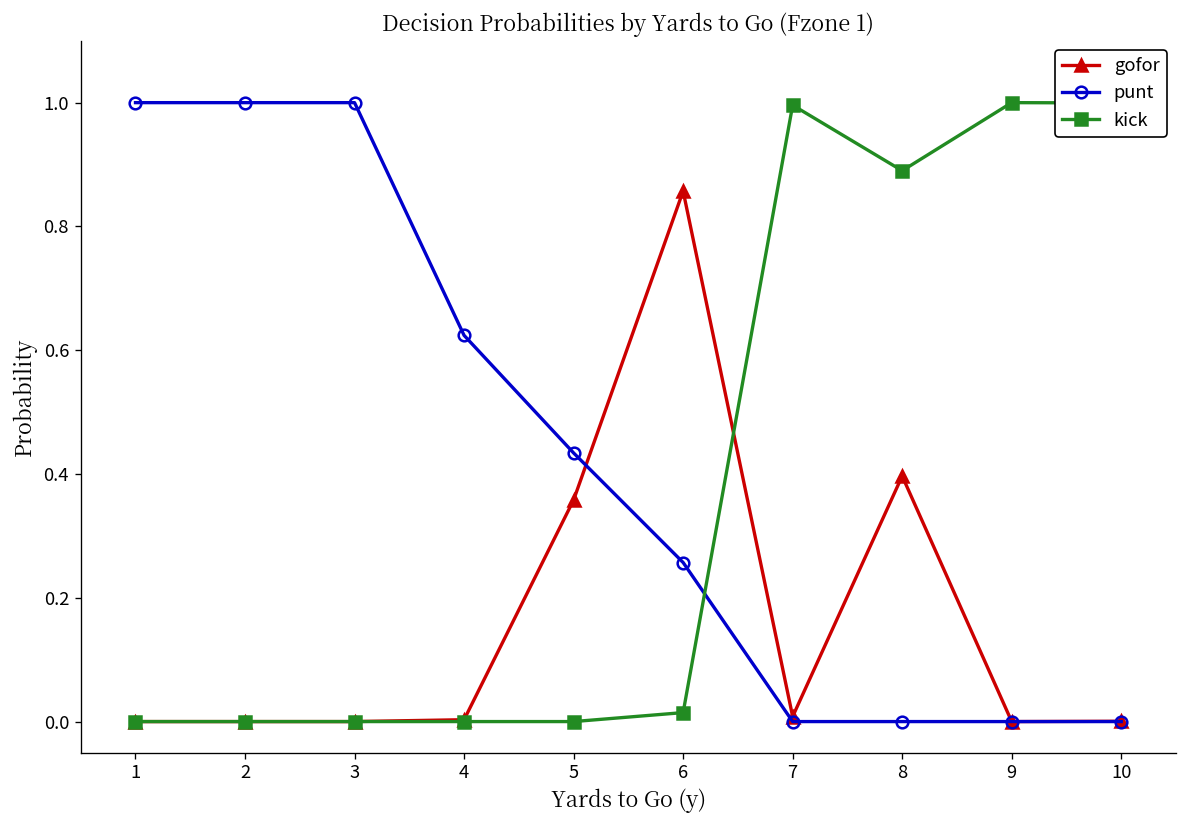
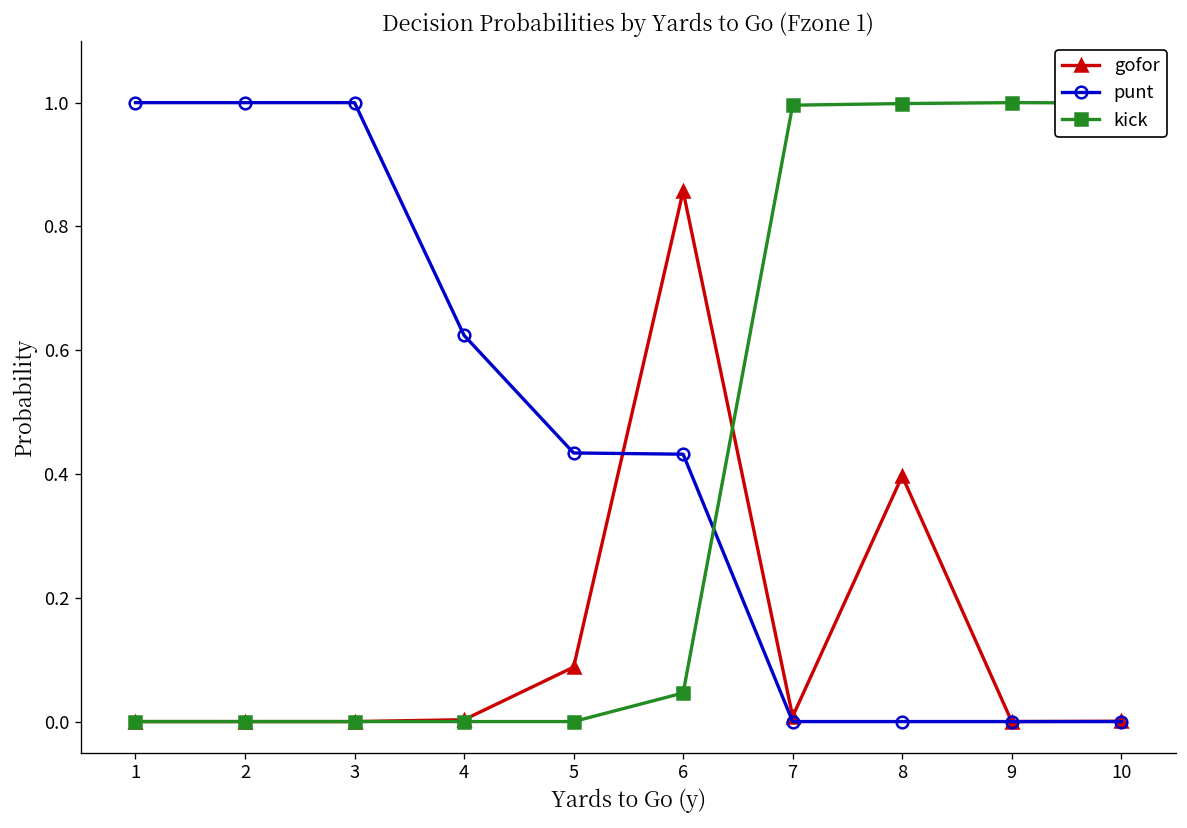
gofor, 5: 0.36 -> 0.09
punt, 6: 0.26 -> 0.43
kick, 6: 0.01 -> 0.05
kick, 8: 0.89 -> 1.00
